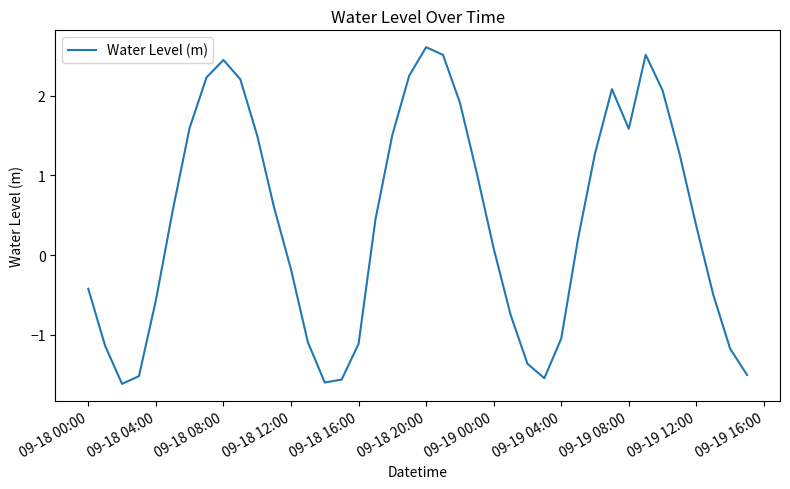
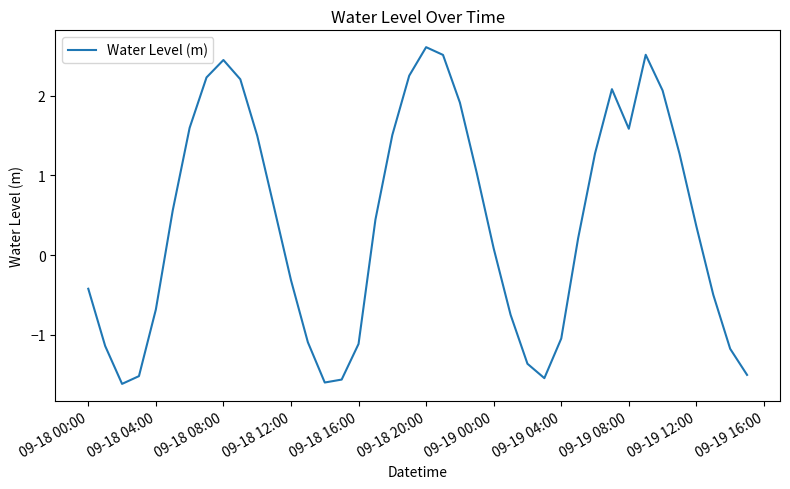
09-18 04:00: -0.6 -> -0.7
09-18 12:00: -0.2 -> -0.3
